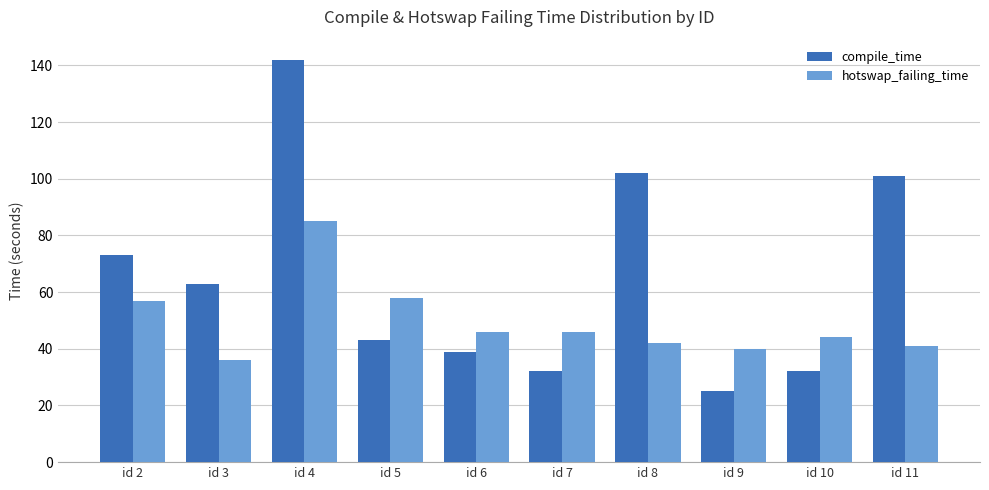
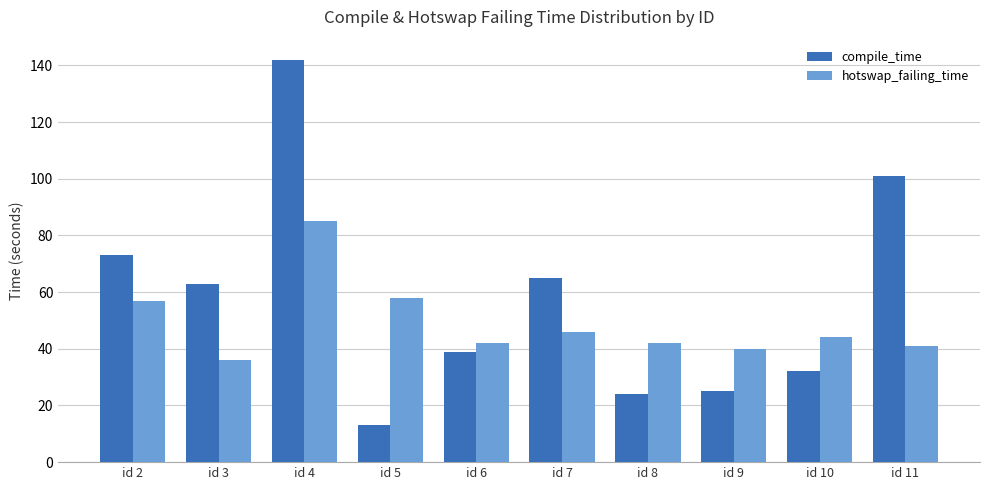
compile_time, id 5: 43 -> 13
hotswap_failing_time, id 6: 46 -> 42
compile_time, id 7: 32 -> 65
compile_time, id 8: 102 -> 24
